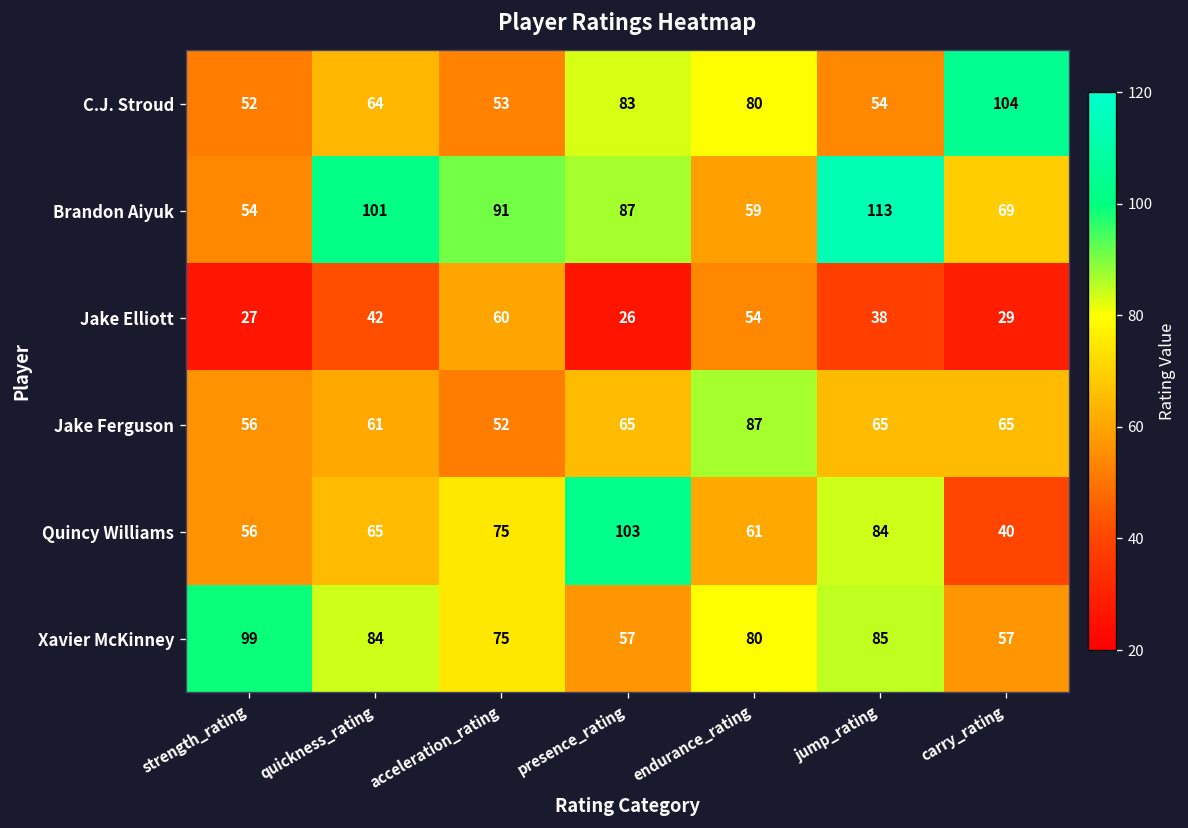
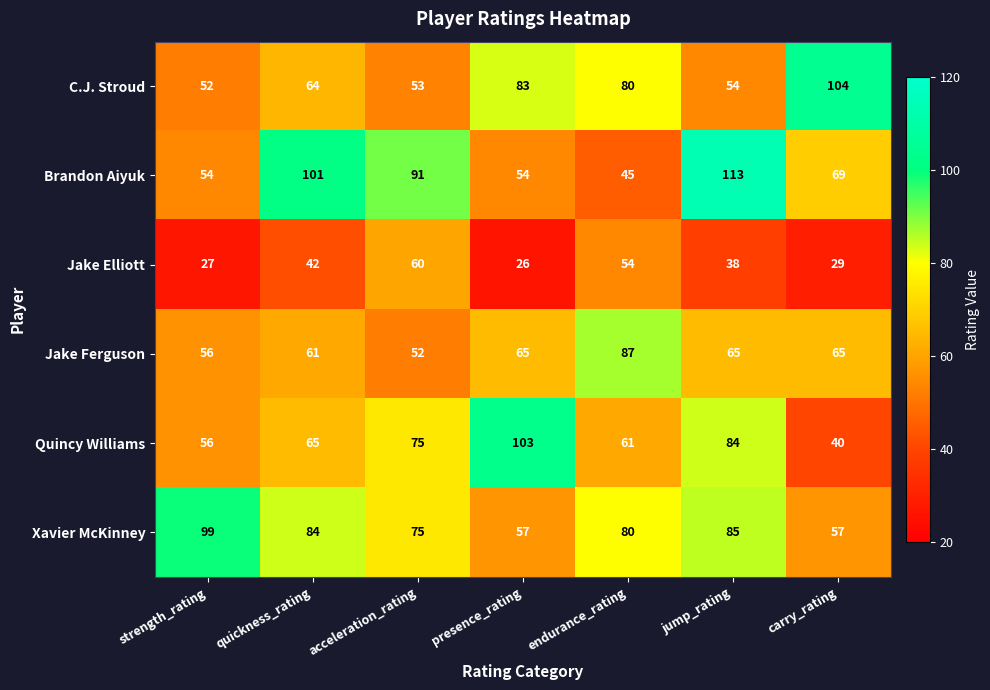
Brandon Aiyuk, presence_rating: 87 -> 54
Brandon Aiyuk, endurance_rating: 59 -> 45
